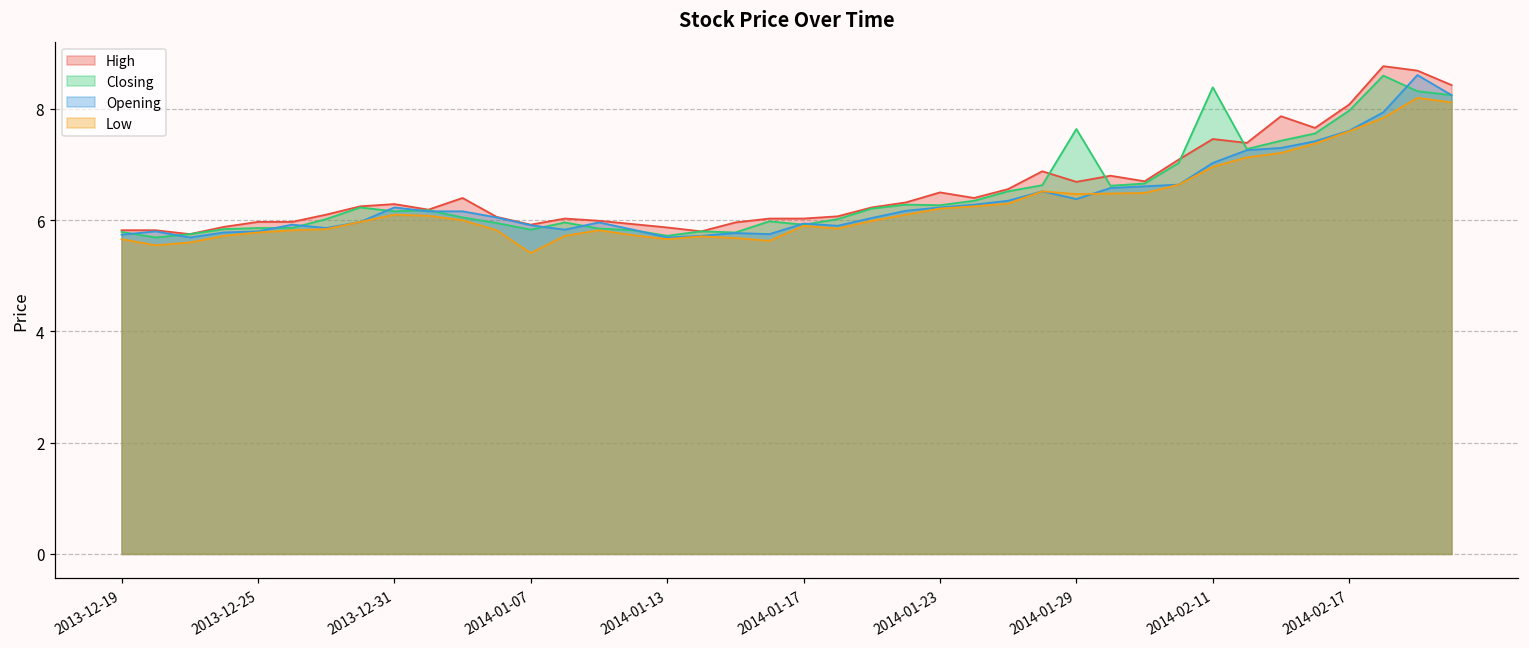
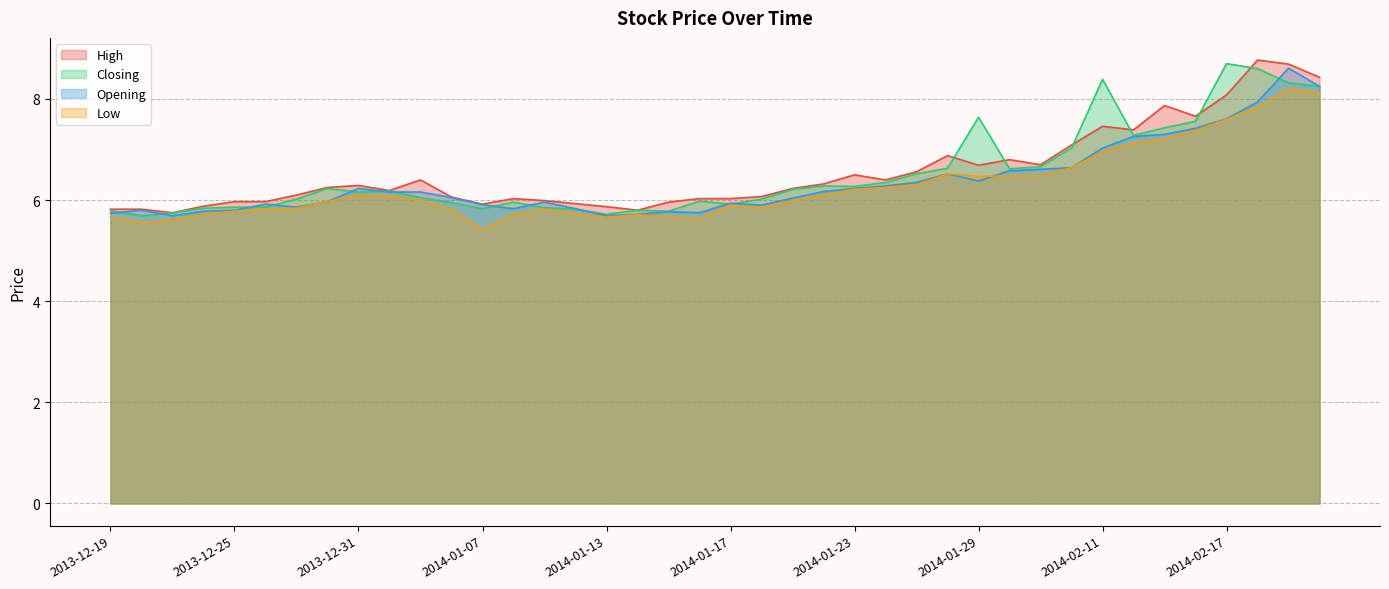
Closing, 2014-02-17: 8.0 -> 8.7
